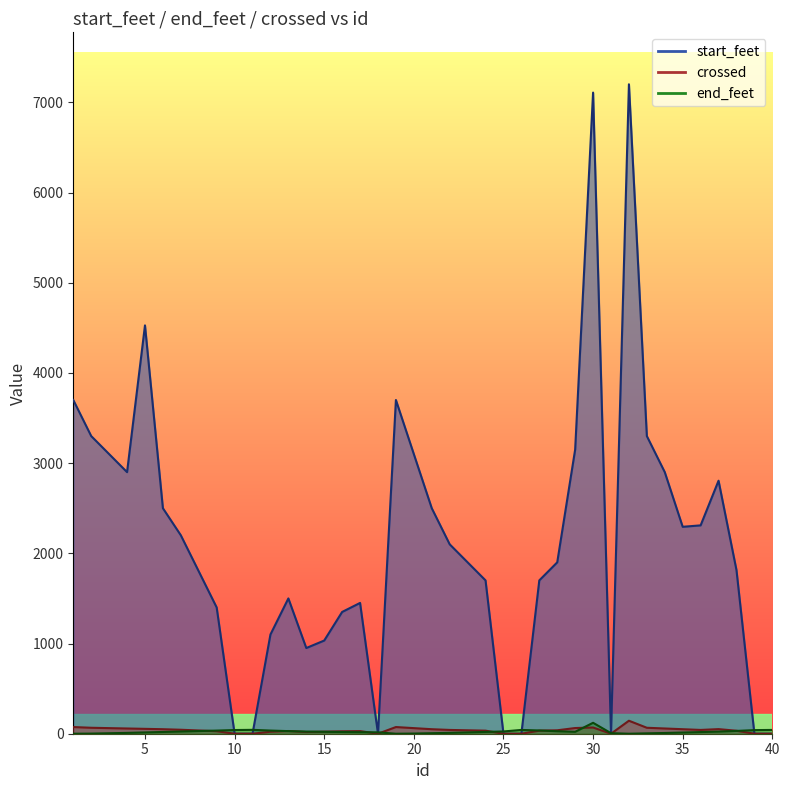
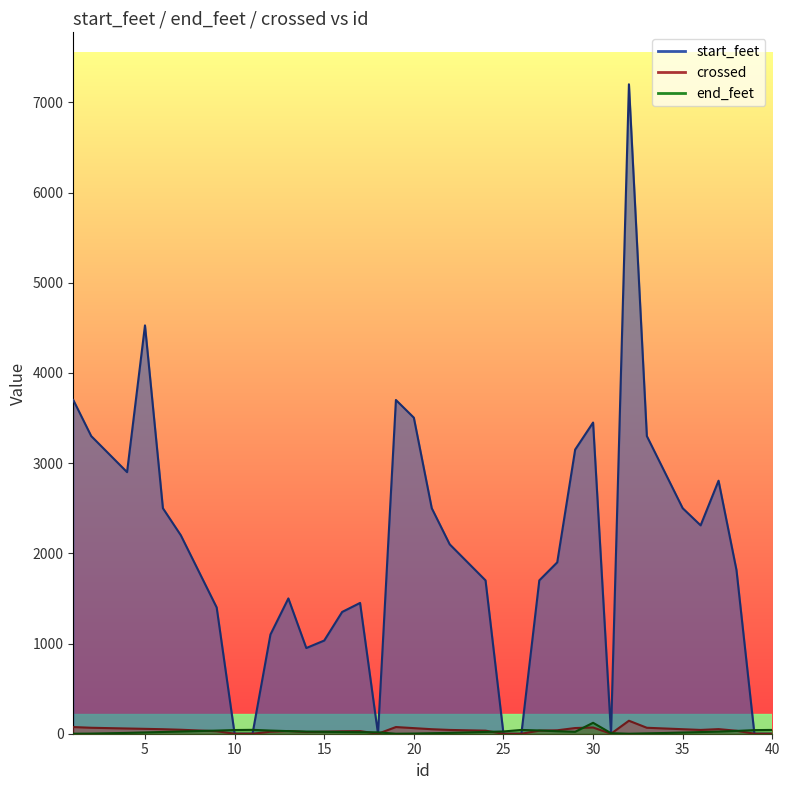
start_feet, 20: 3100 -> 3500
start_feet, 30: 7100 -> 3500
start_feet, 35: 2300 -> 2500
